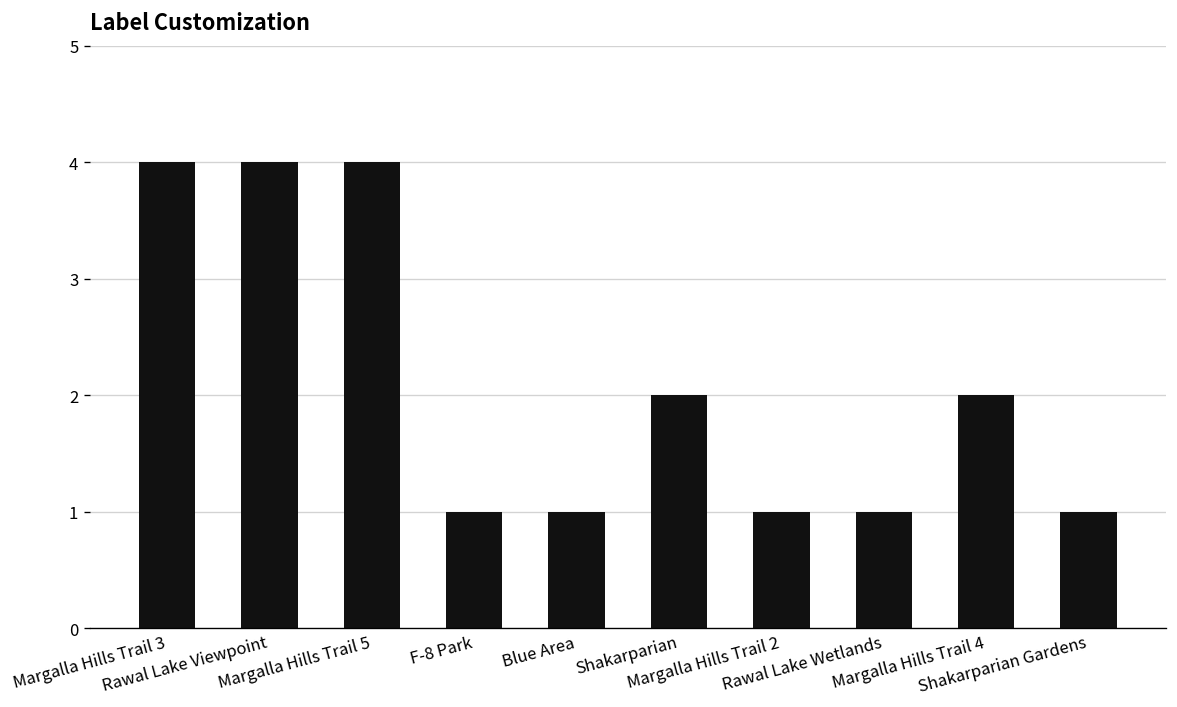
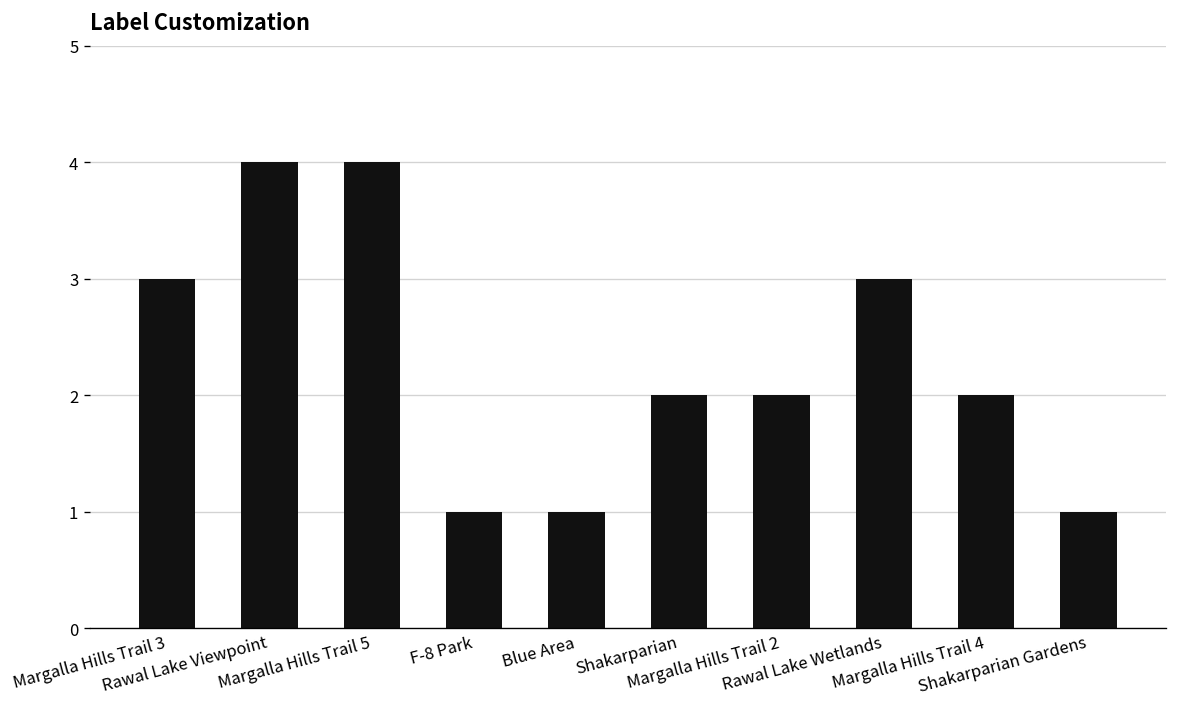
Margalla Hills Trail 3: 4 -> 3
Margalla Hills Trail 2: 1 -> 2
Rawal Lake Wetlands: 1 -> 3
